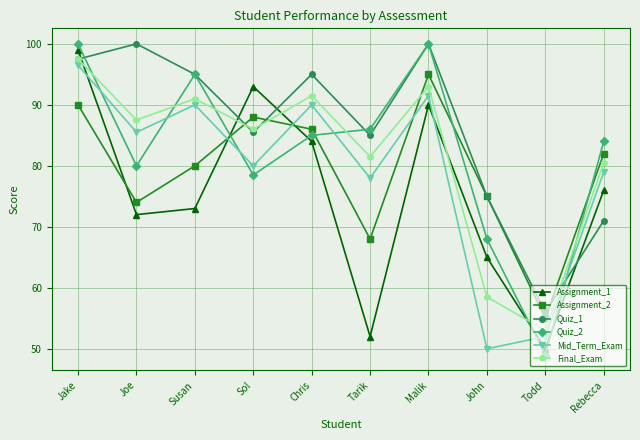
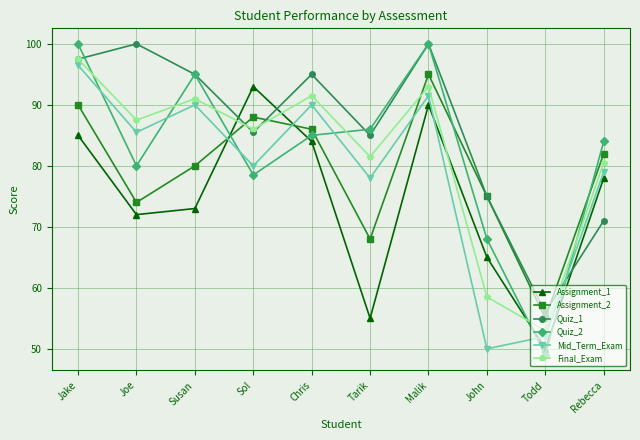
Assignment_1, Jake: 99 -> 85
Assignment_1, Tarik: 52 -> 55
Assignment_1, Rebecca: 76 -> 78
